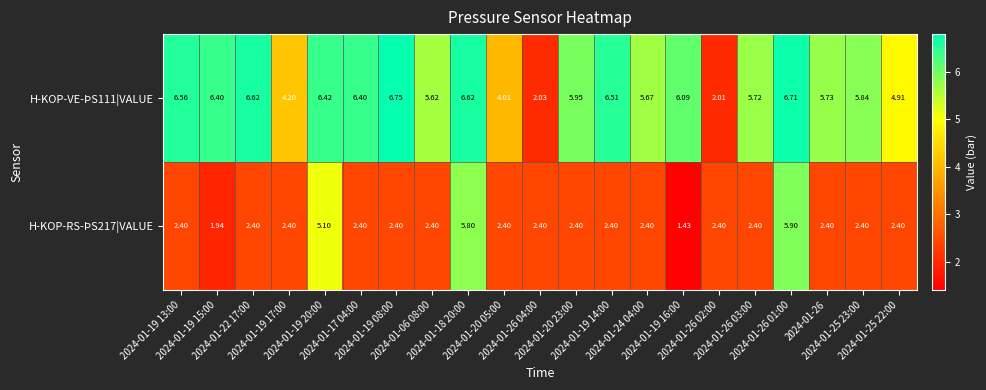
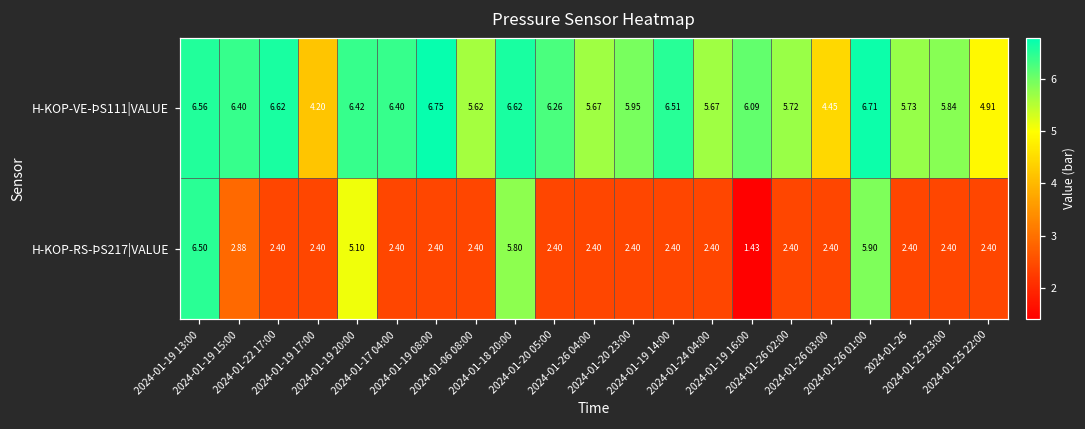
H-KOP-VE-ÞS111|VALUE, 2024-01-20 05:00: 4.01 -> 6.26
H-KOP-VE-ÞS111|VALUE, 2024-01-26 04:00: 2.03 -> 5.67
H-KOP-VE-ÞS111|VALUE, 2024-01-26 02:00: 2.01 -> 5.72
H-KOP-VE-ÞS111|VALUE, 2024-01-26 03:00: 5.72 -> 4.45
H-KOP-RS-ÞS217|VALUE, 2024-01-19 13:00: 2.40 -> 6.50
H-KOP-RS-ÞS217|VALUE, 2024-01-19 15:00: 1.94 -> 2.88
